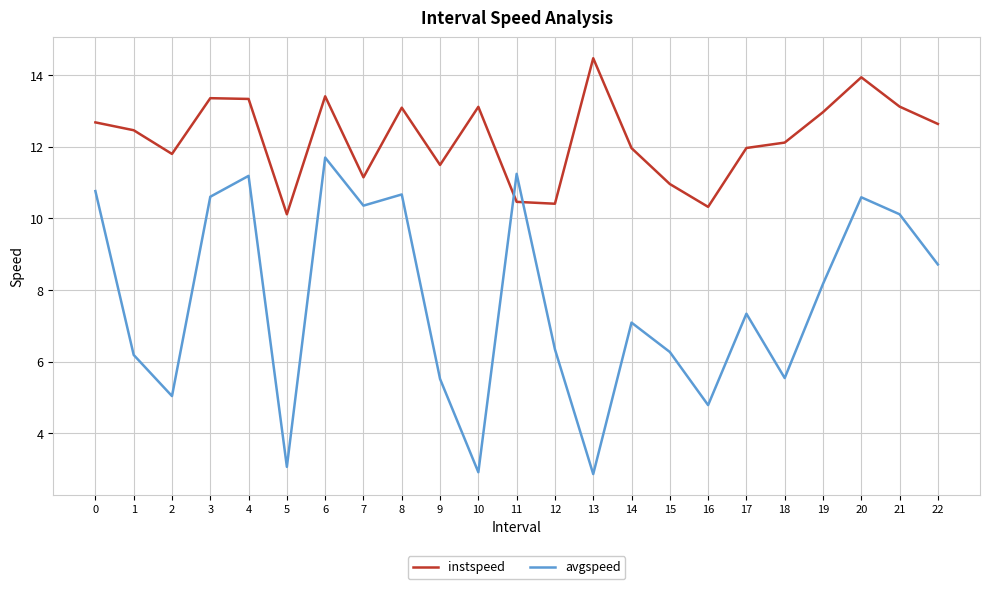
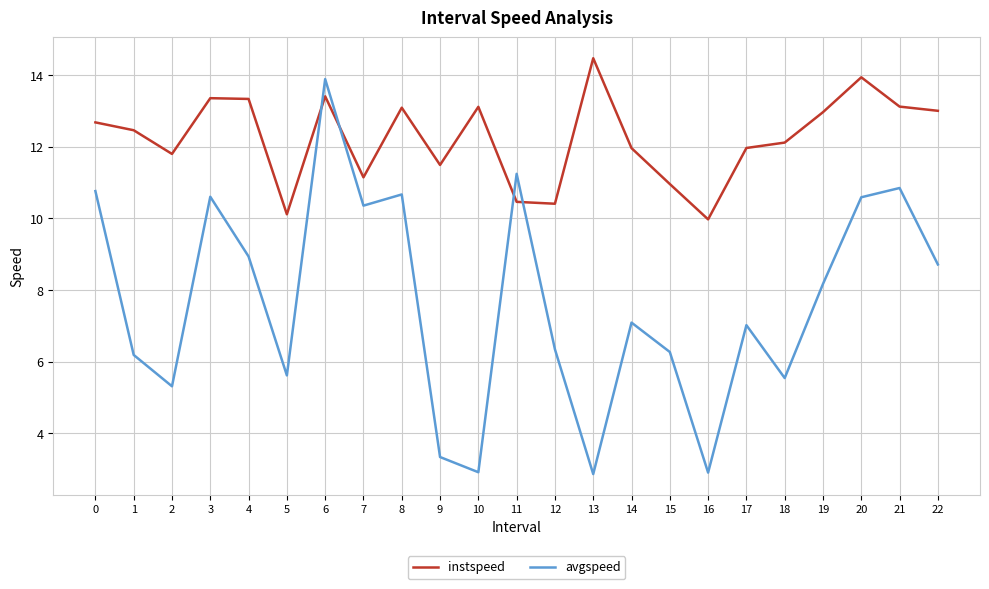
avgspeed, 2: 5.0 -> 5.3
avgspeed, 4: 11.2 -> 8.9
avgspeed, 5: 3.1 -> 5.6
avgspeed, 6: 11.7 -> 13.9
avgspeed, 9: 5.5 -> 3.3
instspeed, 16: 10.3 -> 10.0
avgspeed, 16: 4.8 -> 2.9
avgspeed, 17: 7.3 -> 7.0
avgspeed, 21: 10.1 -> 10.9
instspeed, 22: 12.6 -> 13.0
